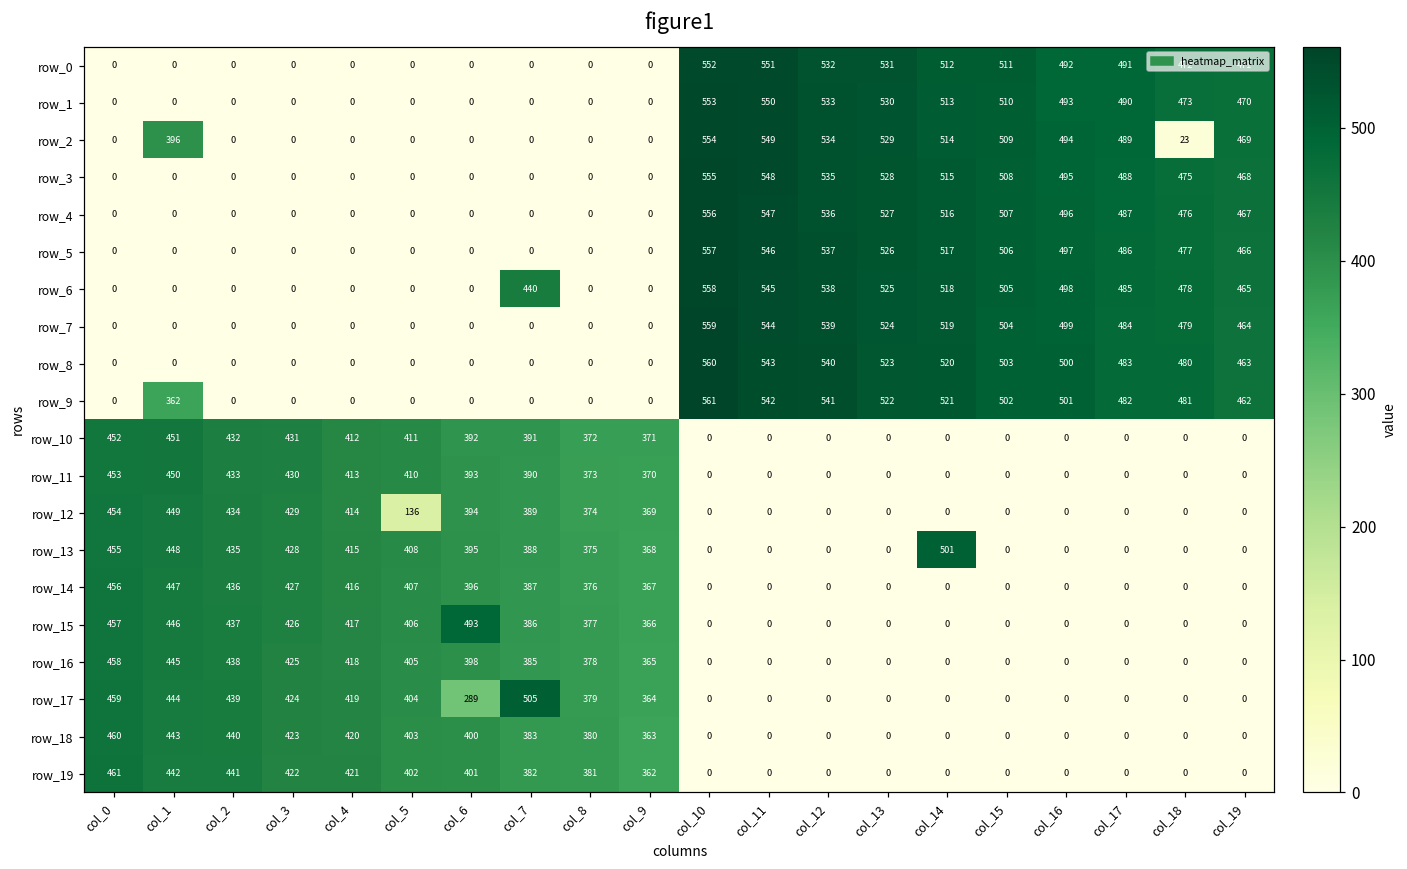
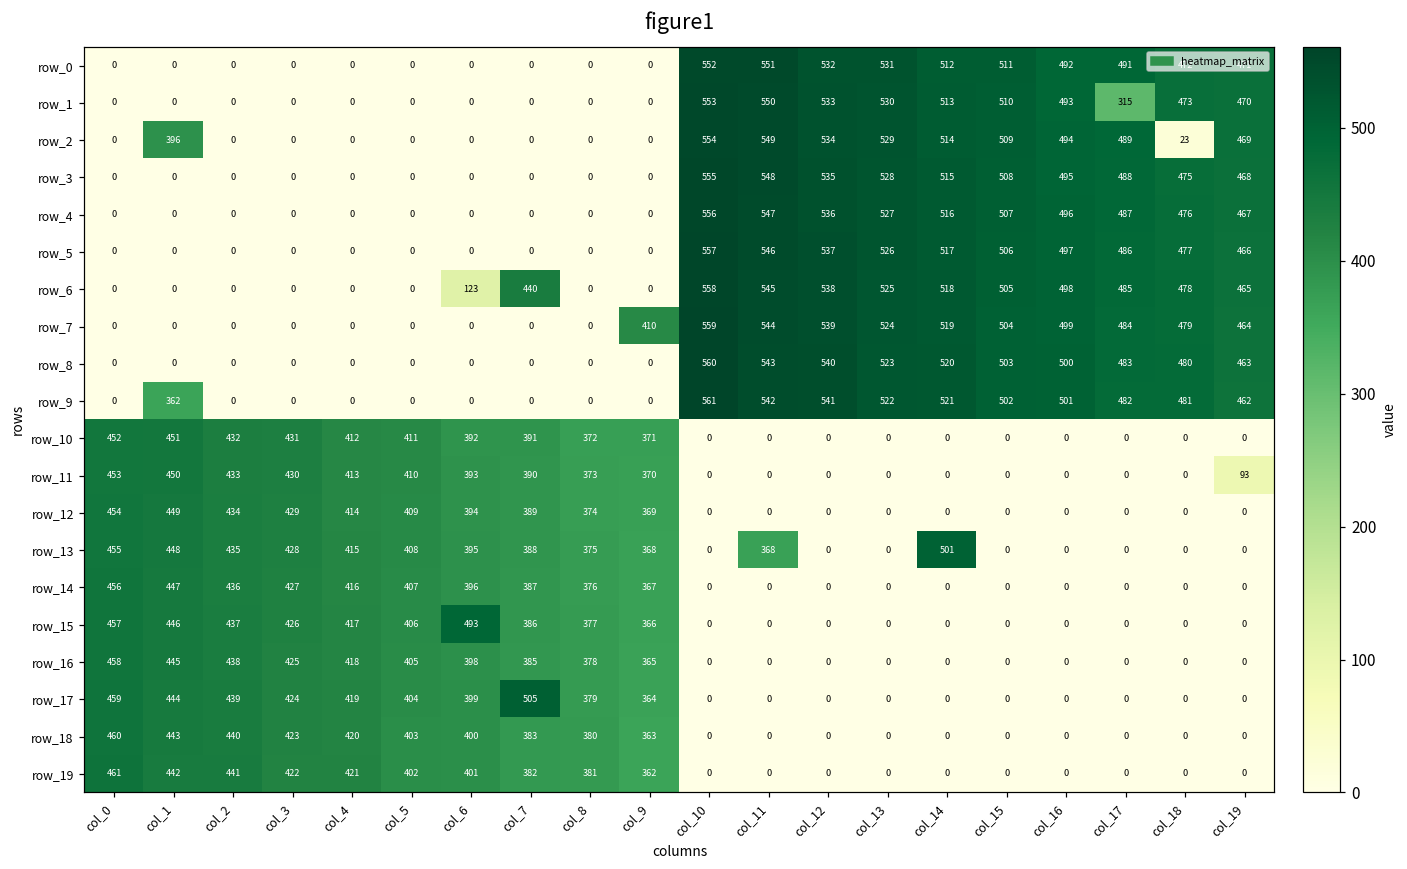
row_1, col_17: 490 -> 315
row_6, col_6: 0 -> 123
row_7, col_9: 0 -> 410
row_11, col_19: 0 -> 93
row_12, col_5: 136 -> 409
row_13, col_11: 0 -> 368
row_17, col_6: 289 -> 399
